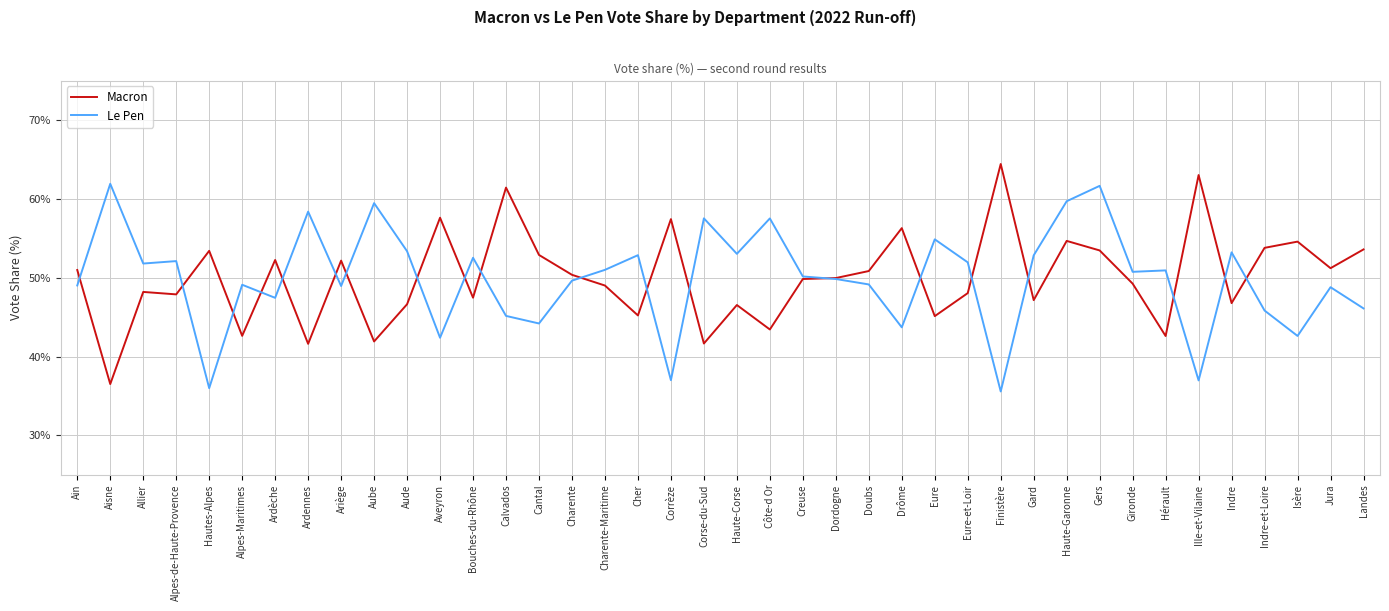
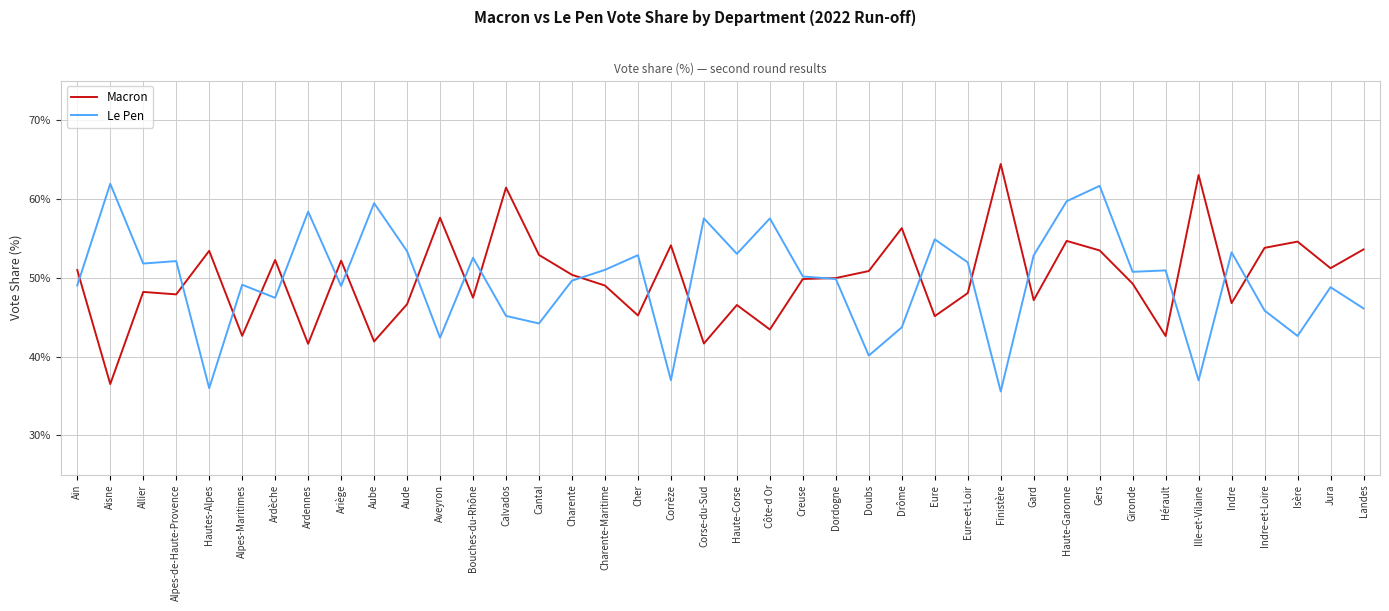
Macron, Corrèze: 57% -> 54%
Le Pen, Doubs: 49% -> 40%
